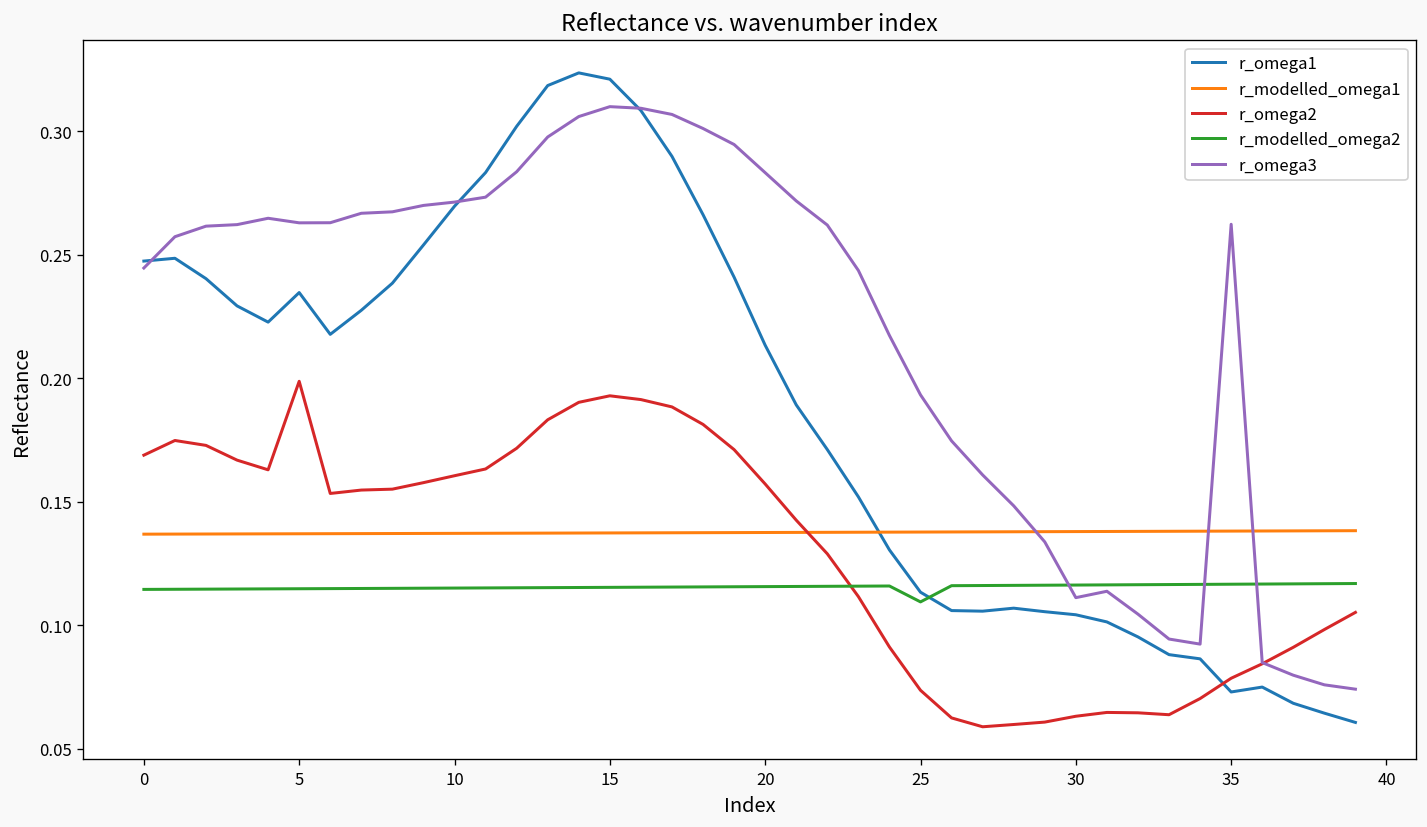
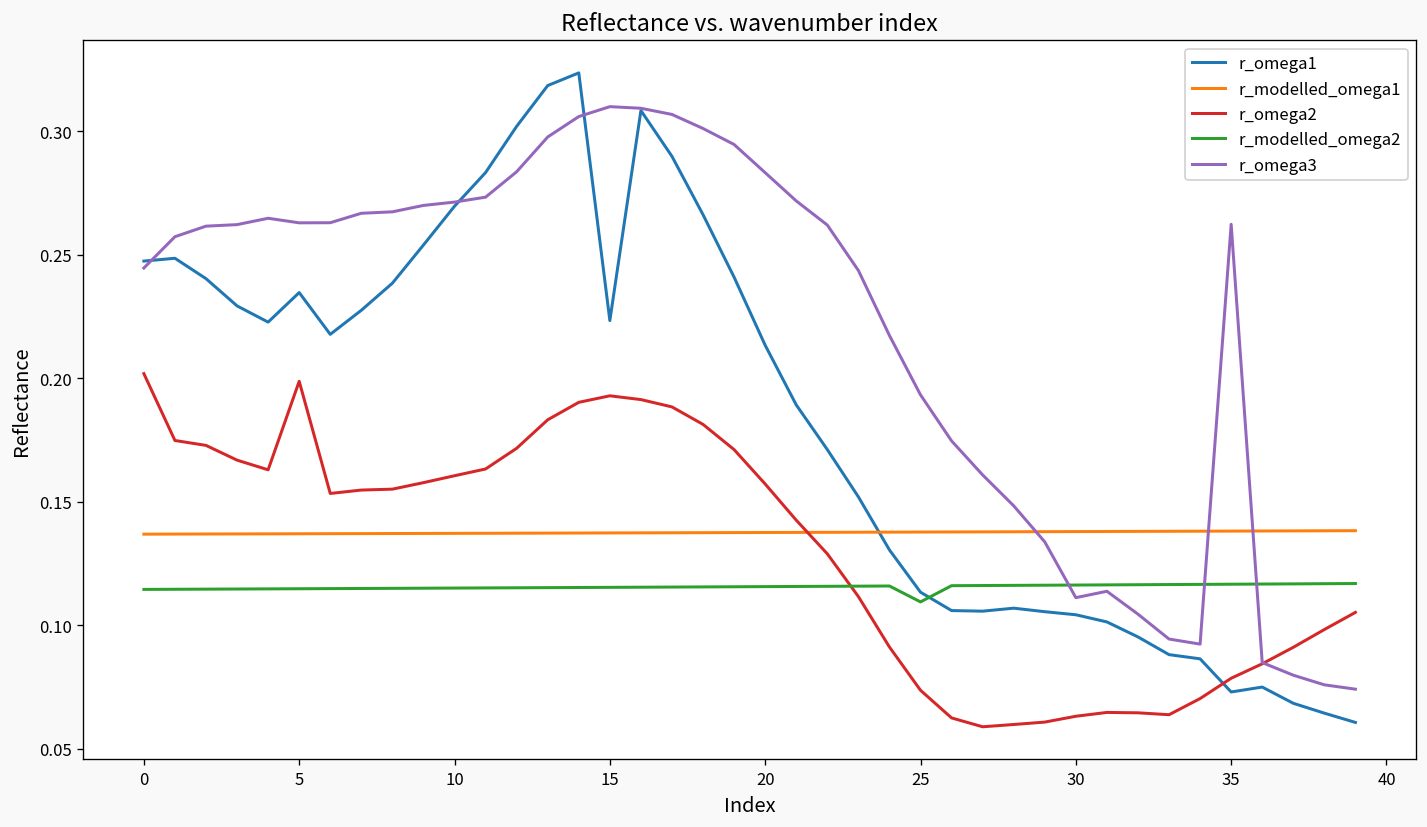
r_omega2, 0: 0.169 -> 0.202
r_omega1, 15: 0.321 -> 0.223
